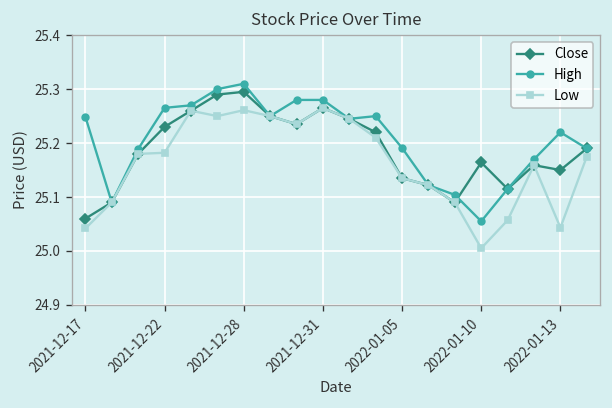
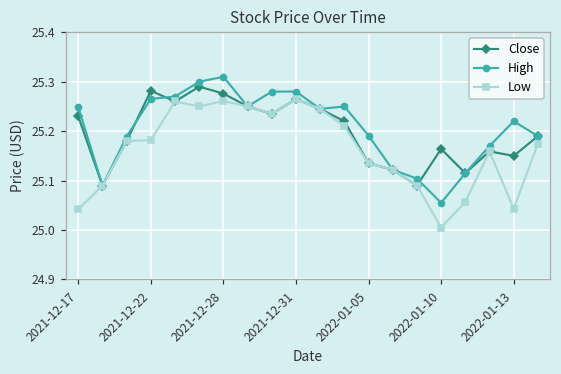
Close, 2021-12-17: 25.06 -> 25.23
Close, 2021-12-22: 25.23 -> 25.28
Close, 2021-12-28: 25.30 -> 25.28
